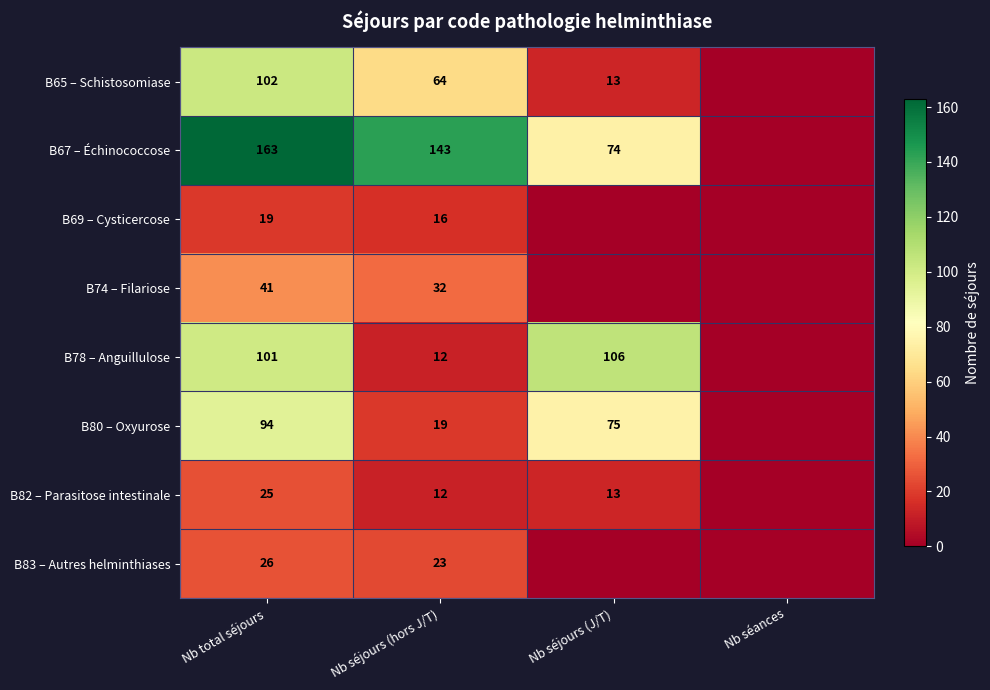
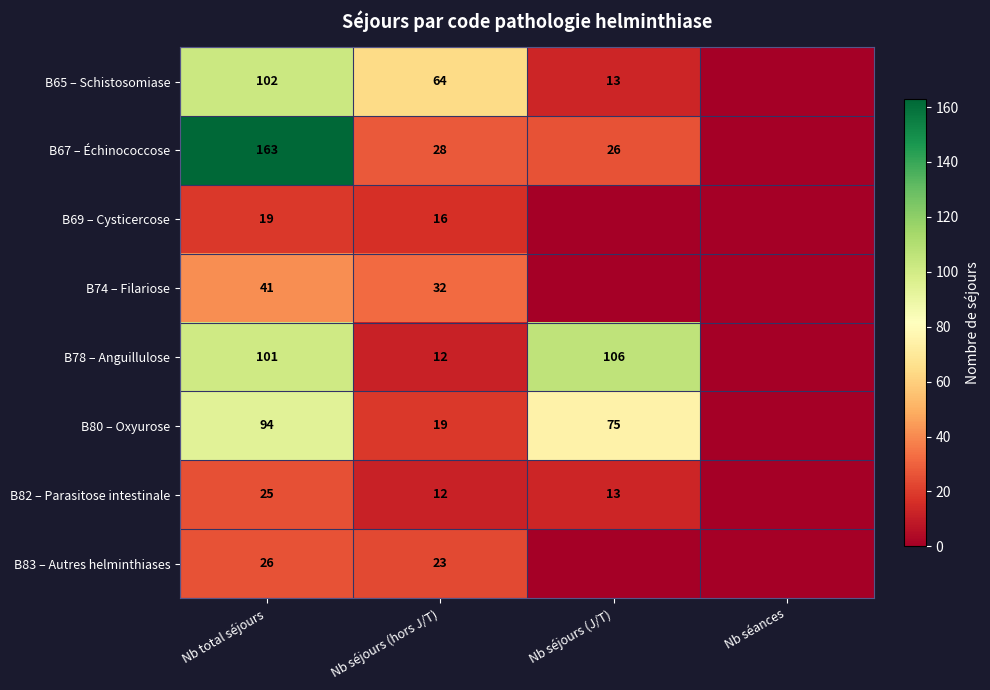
B67 – Échinococcose, Nb séjours (hors J/T): 143 -> 28
B67 – Échinococcose, Nb séjours (J/T): 74 -> 26
